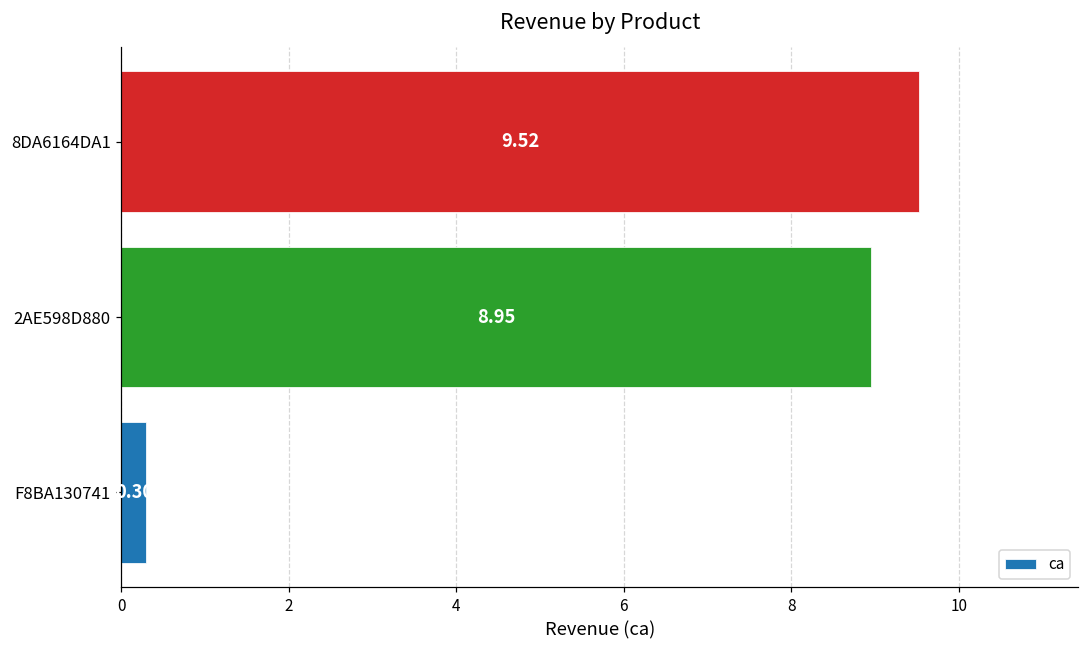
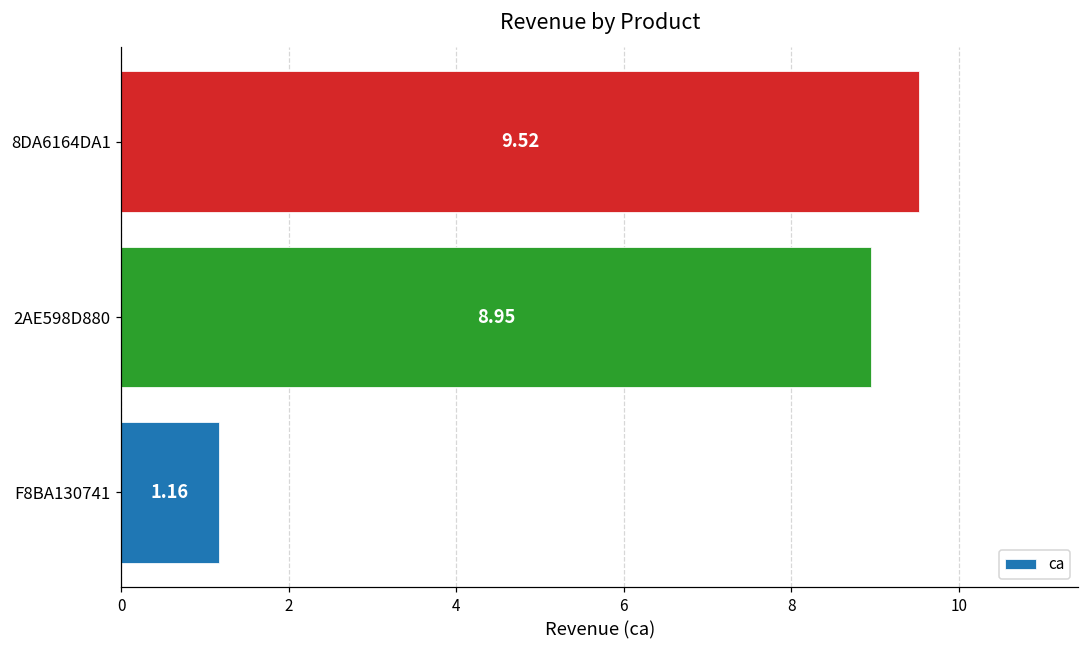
F8BA130741: 0.30 -> 1.16
